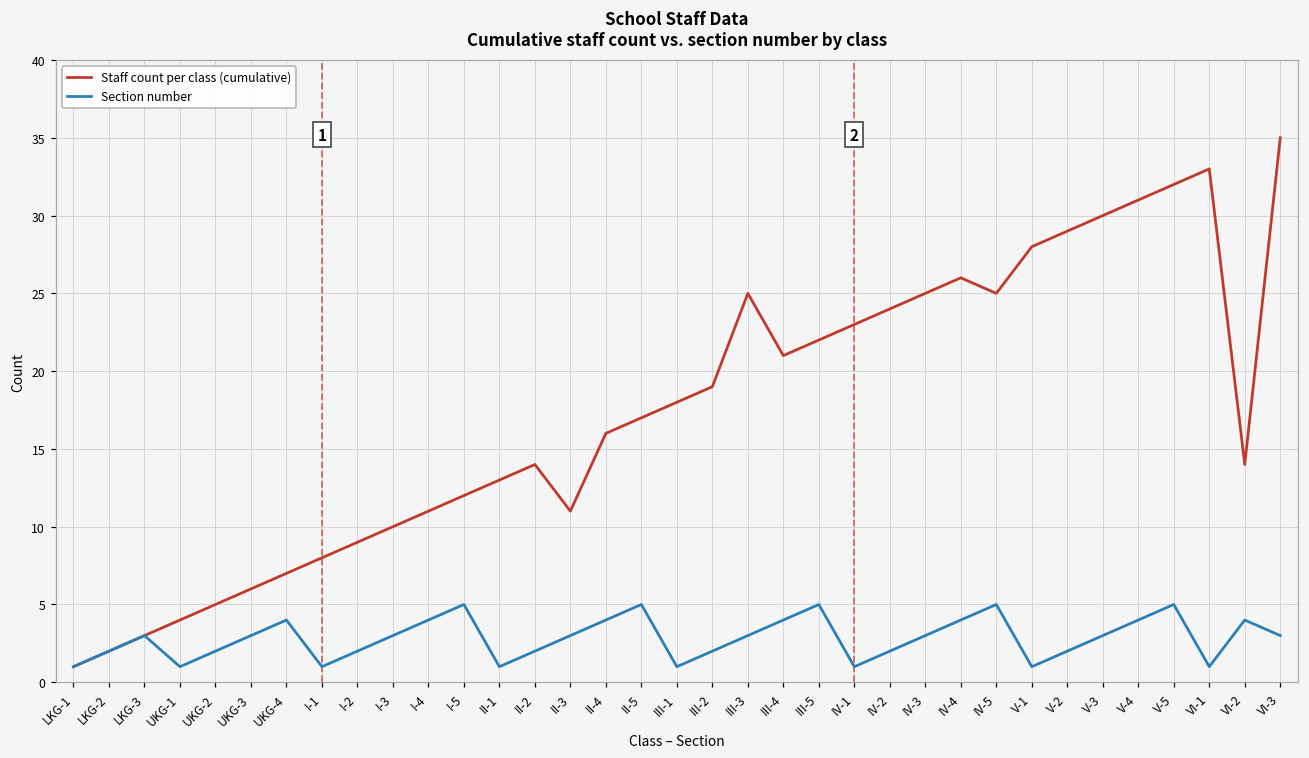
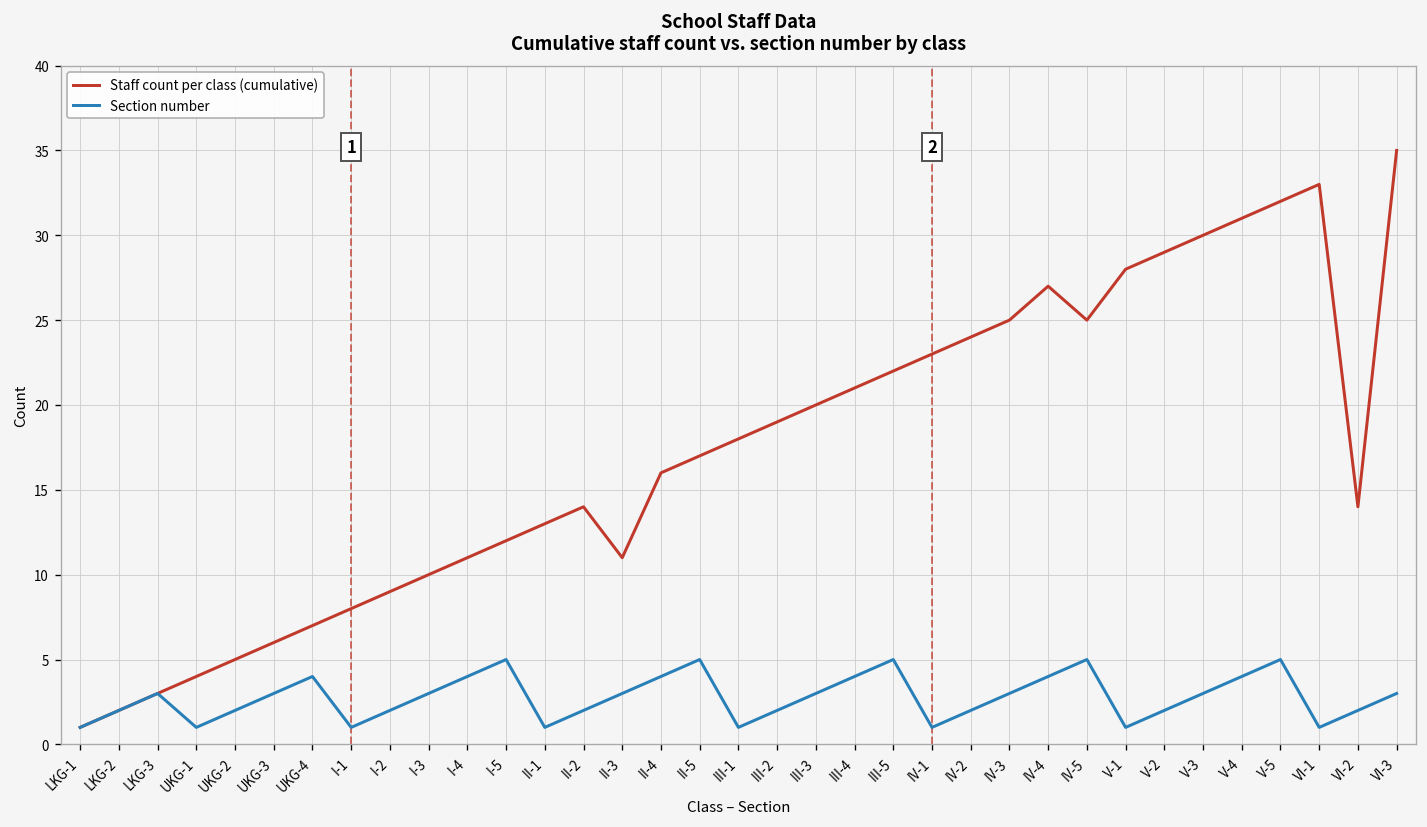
Staff count per class (cumulative), III-3: 25 -> 20
Staff count per class (cumulative), IV-4: 26 -> 27
Section number, VI-2: 4 -> 2
